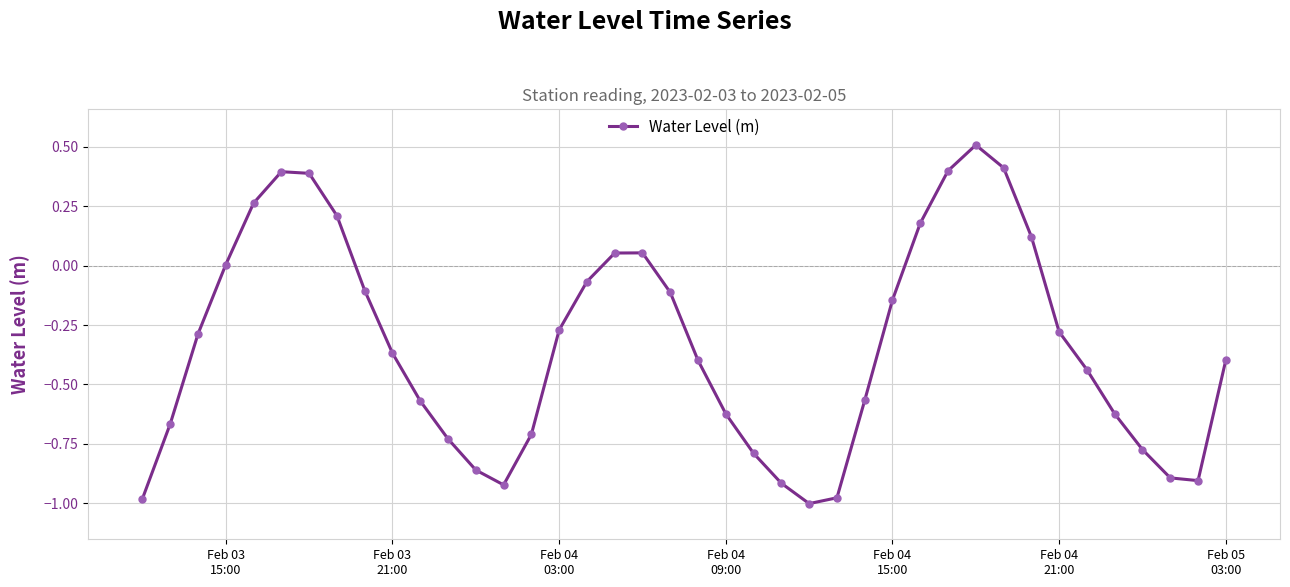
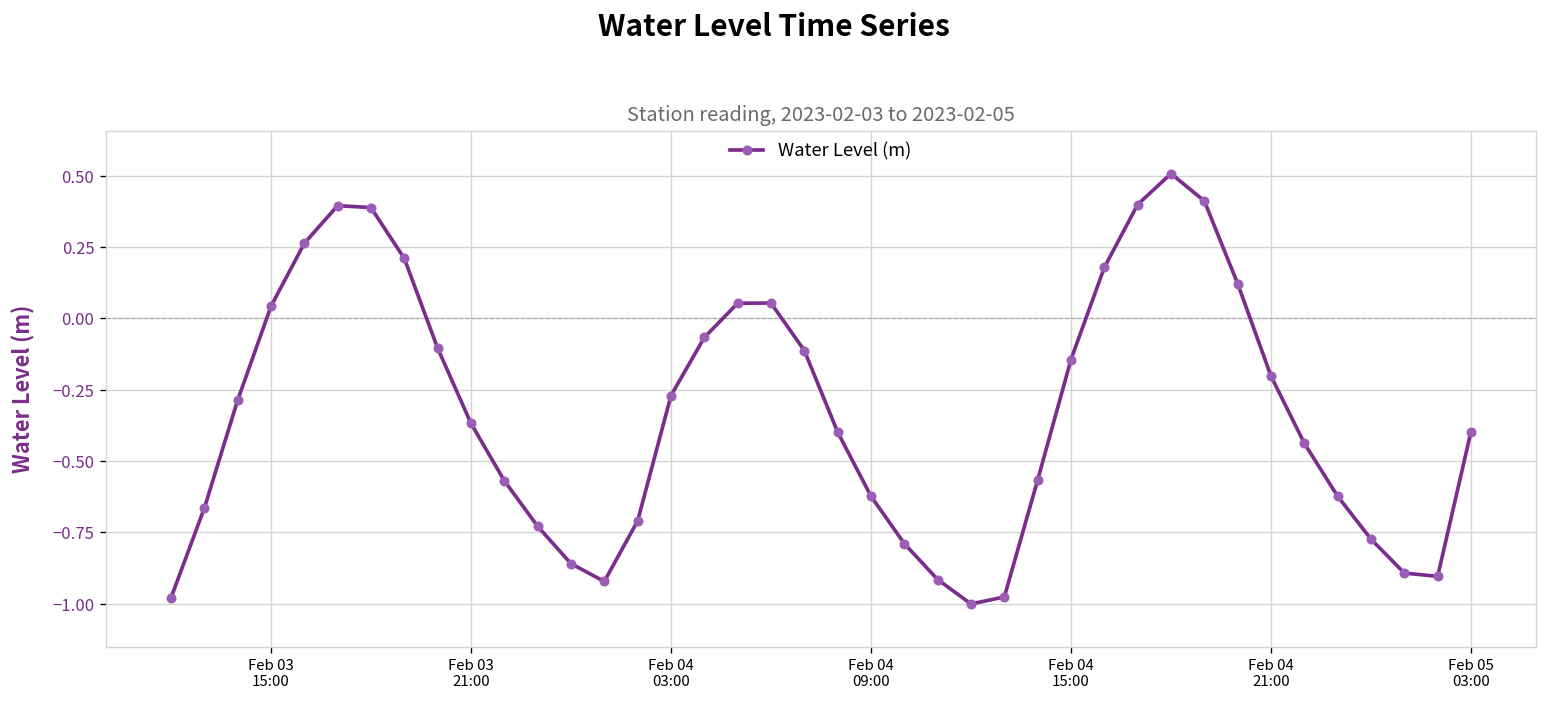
Feb 03 15:00: 0.00 -> 0.04
Feb 04 21:00: -0.28 -> -0.20
